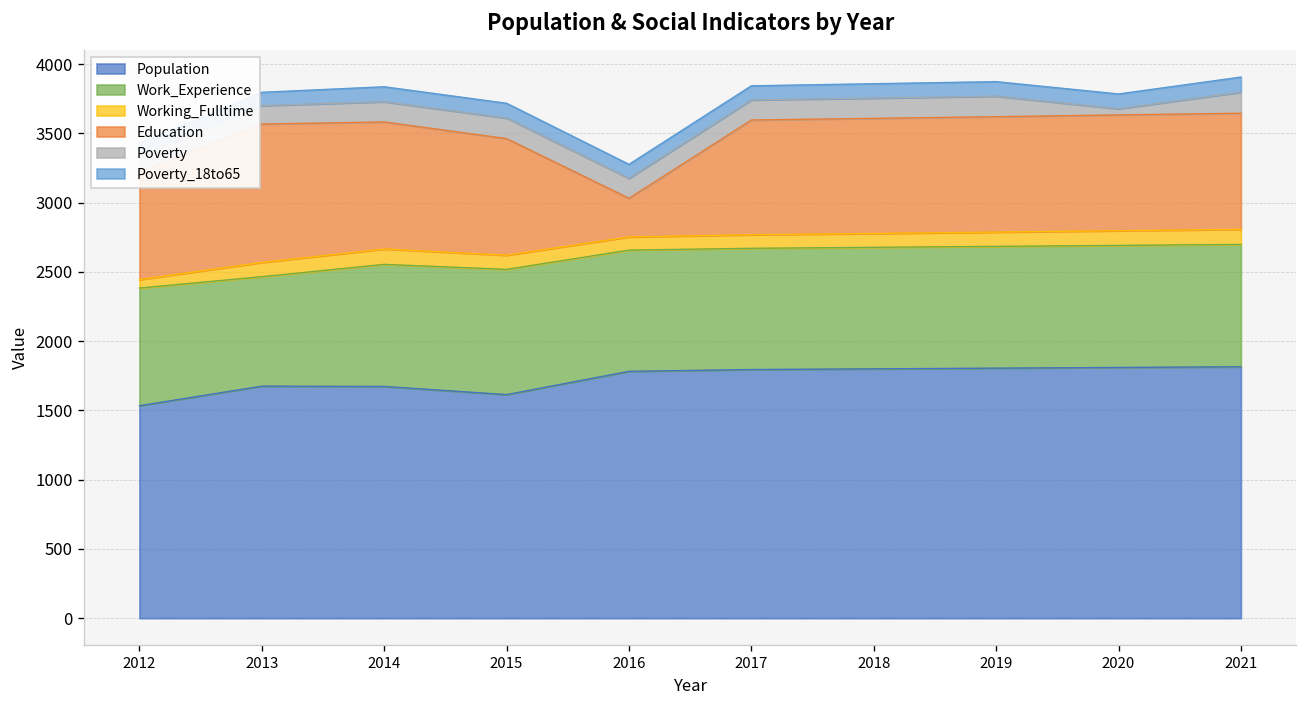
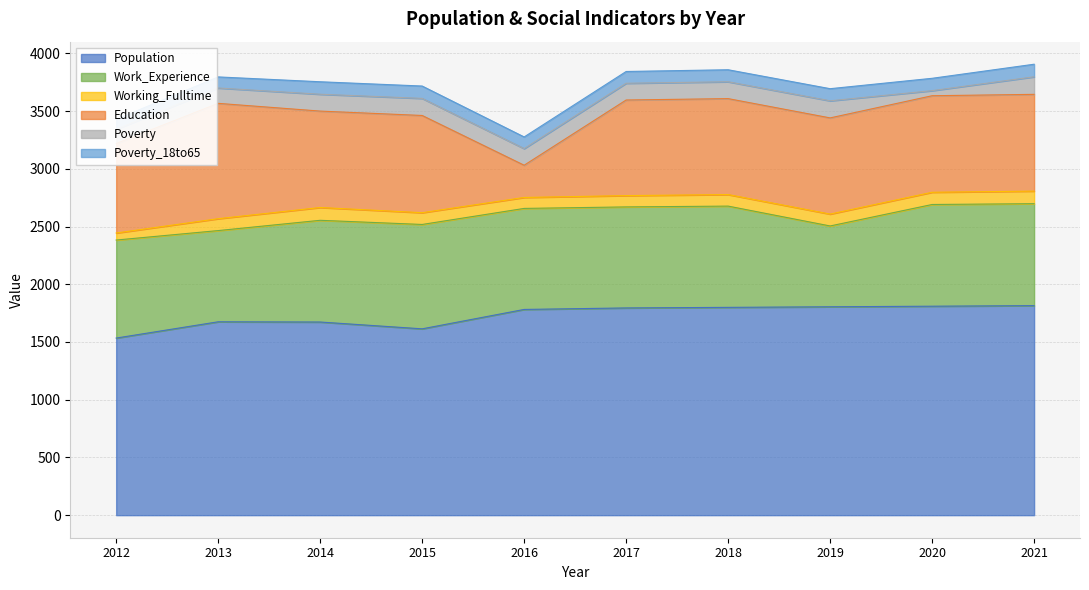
Education, 2014: 920 -> 840
Work_Experience, 2019: 880 -> 700
